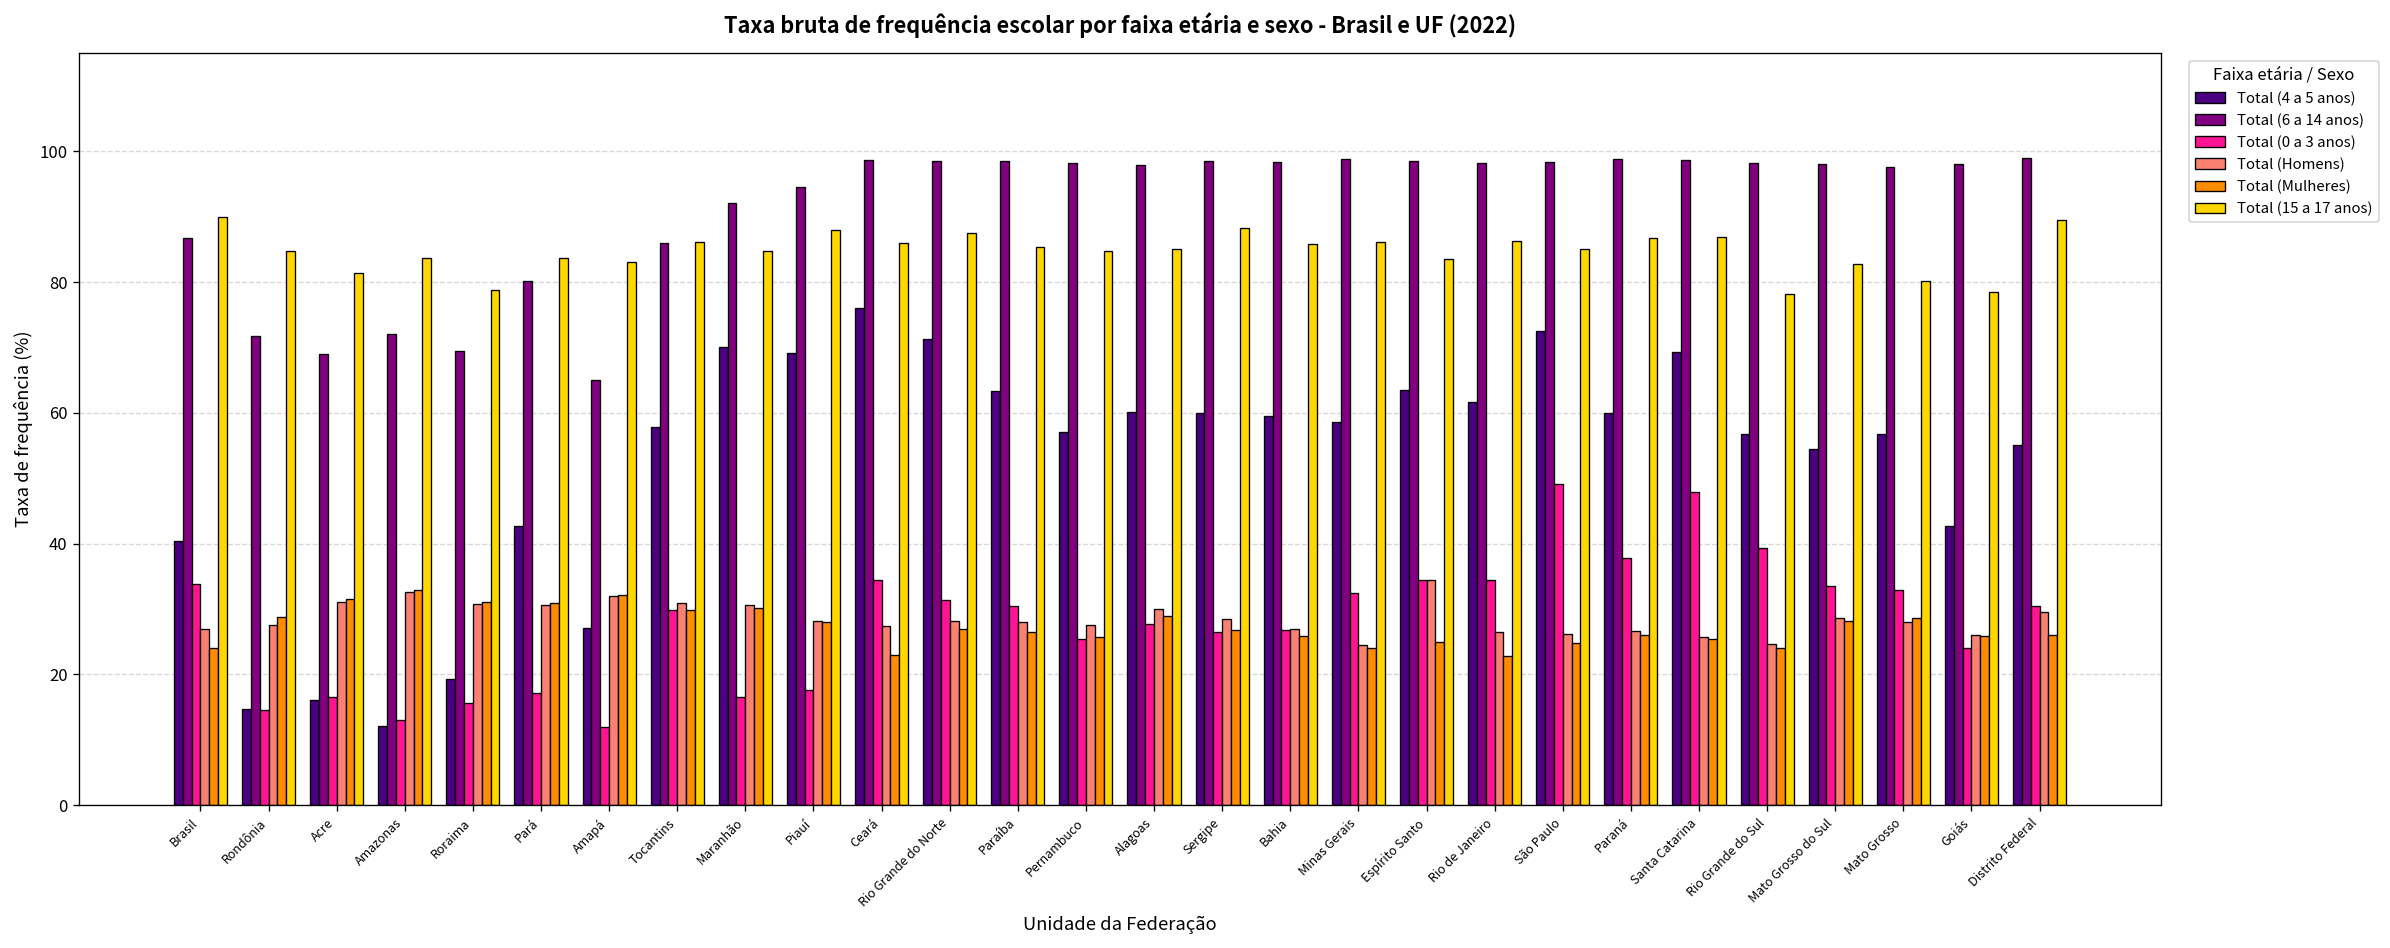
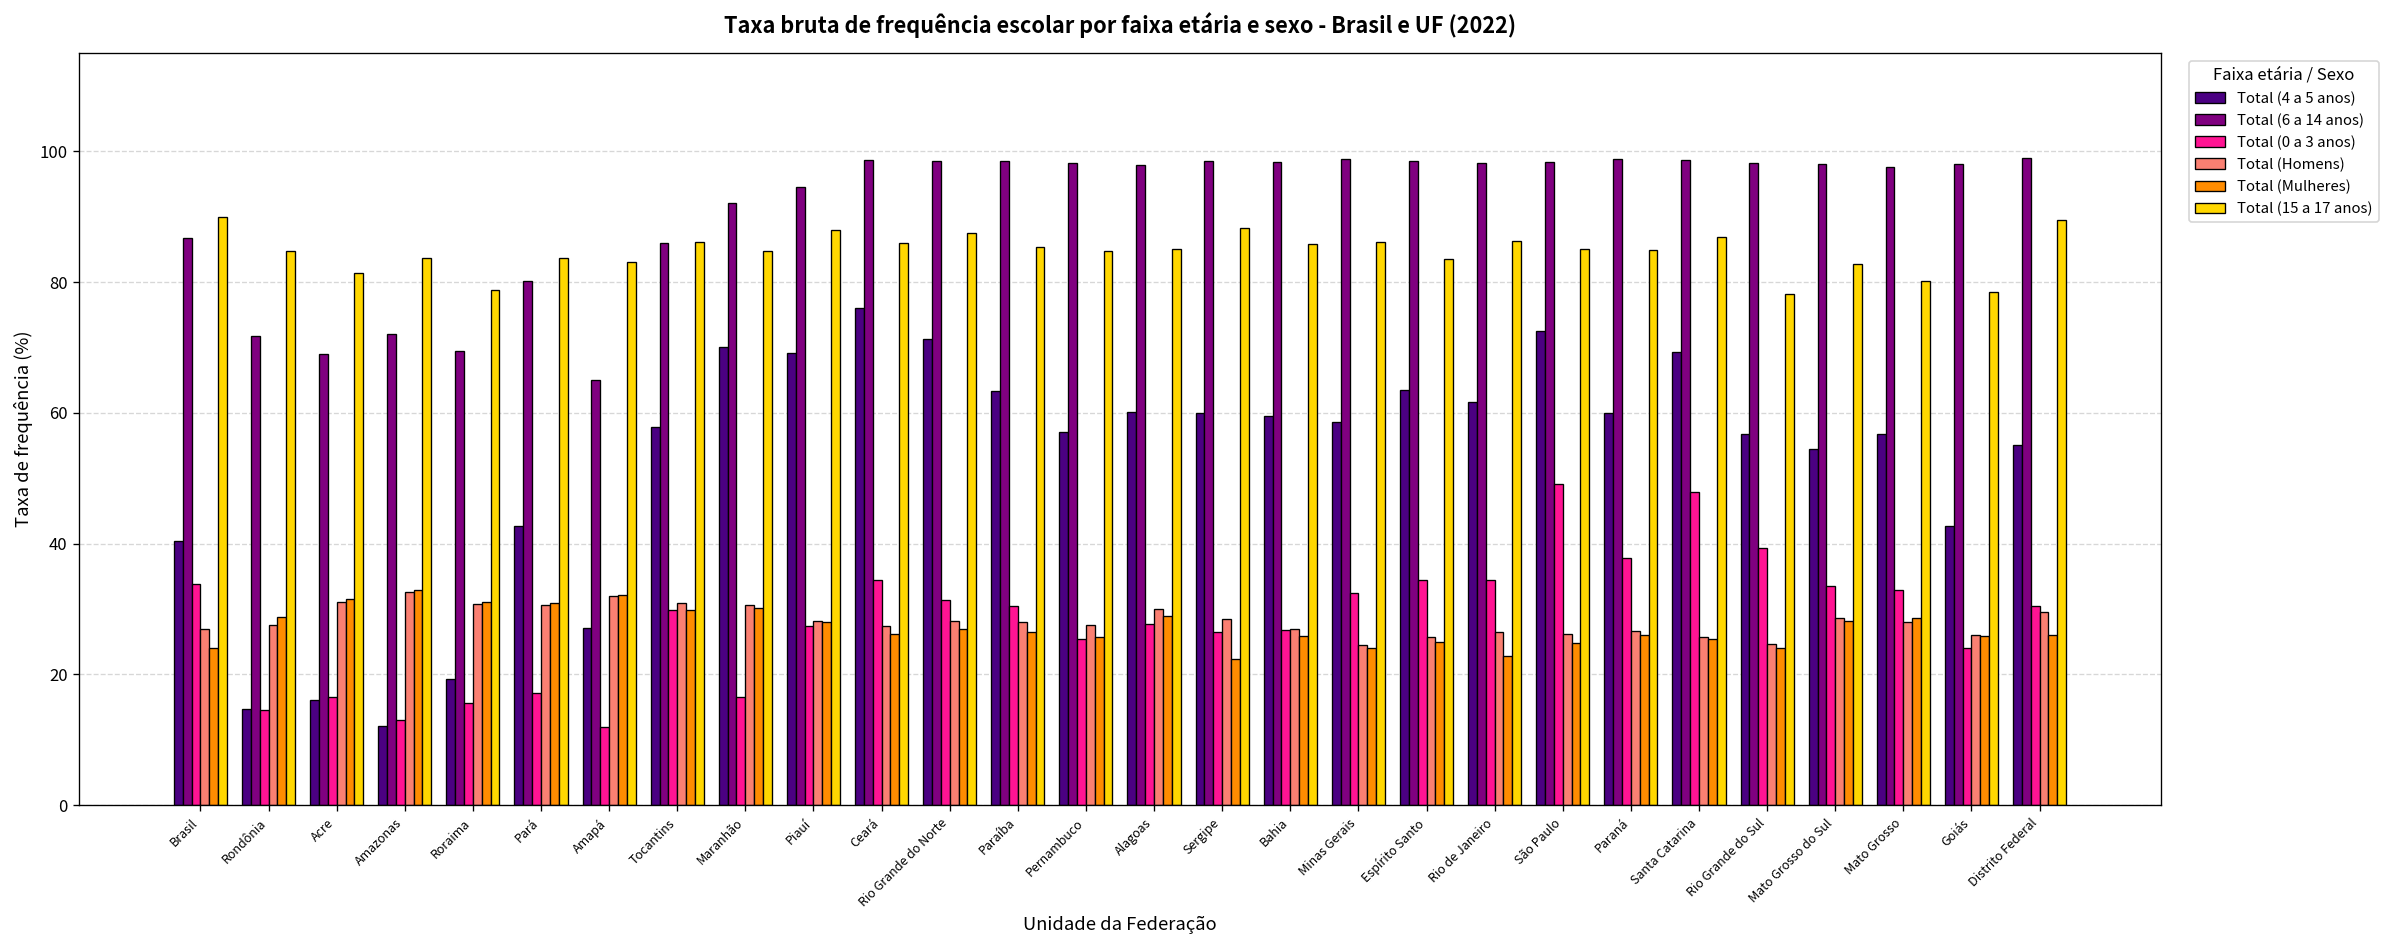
Total (0 a 3 anos), Piauí: 18 -> 27
Total (Mulheres), Ceará: 23 -> 26
Total (Mulheres), Sergipe: 27 -> 22
Total (Homens), Espírito Santo: 34 -> 26
Total (15 a 17 anos), Paraná: 87 -> 85
